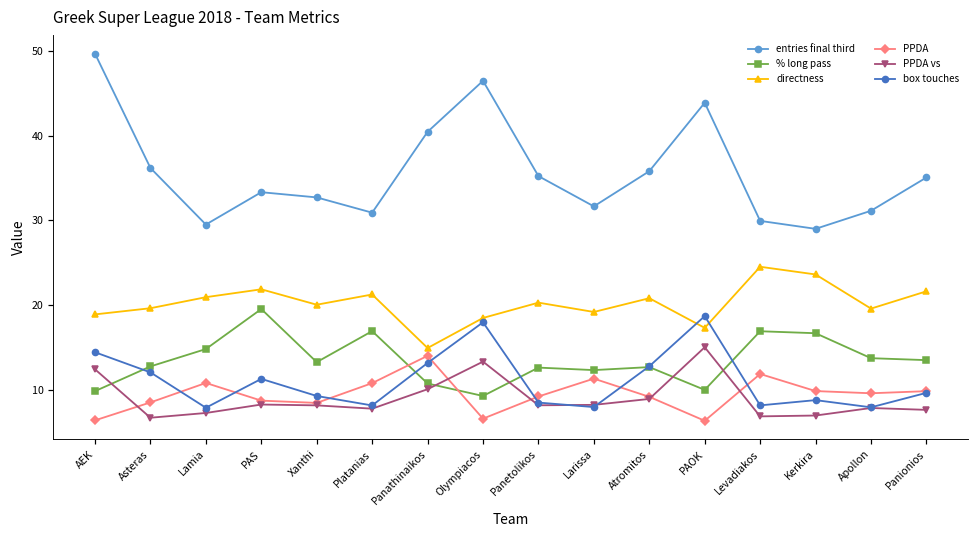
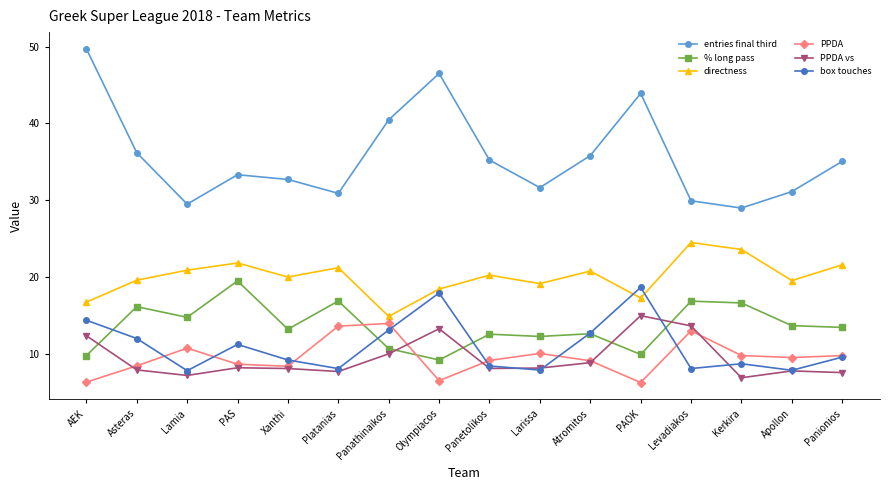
directness, AEK: 19 -> 17
% long pass, Asteras: 13 -> 16
PPDA vs, Asteras: 7 -> 8
PPDA, Platanias: 11 -> 14
PPDA, Larissa: 11 -> 10
PPDA, Levadiakos: 12 -> 13
PPDA vs, Levadiakos: 7 -> 14
